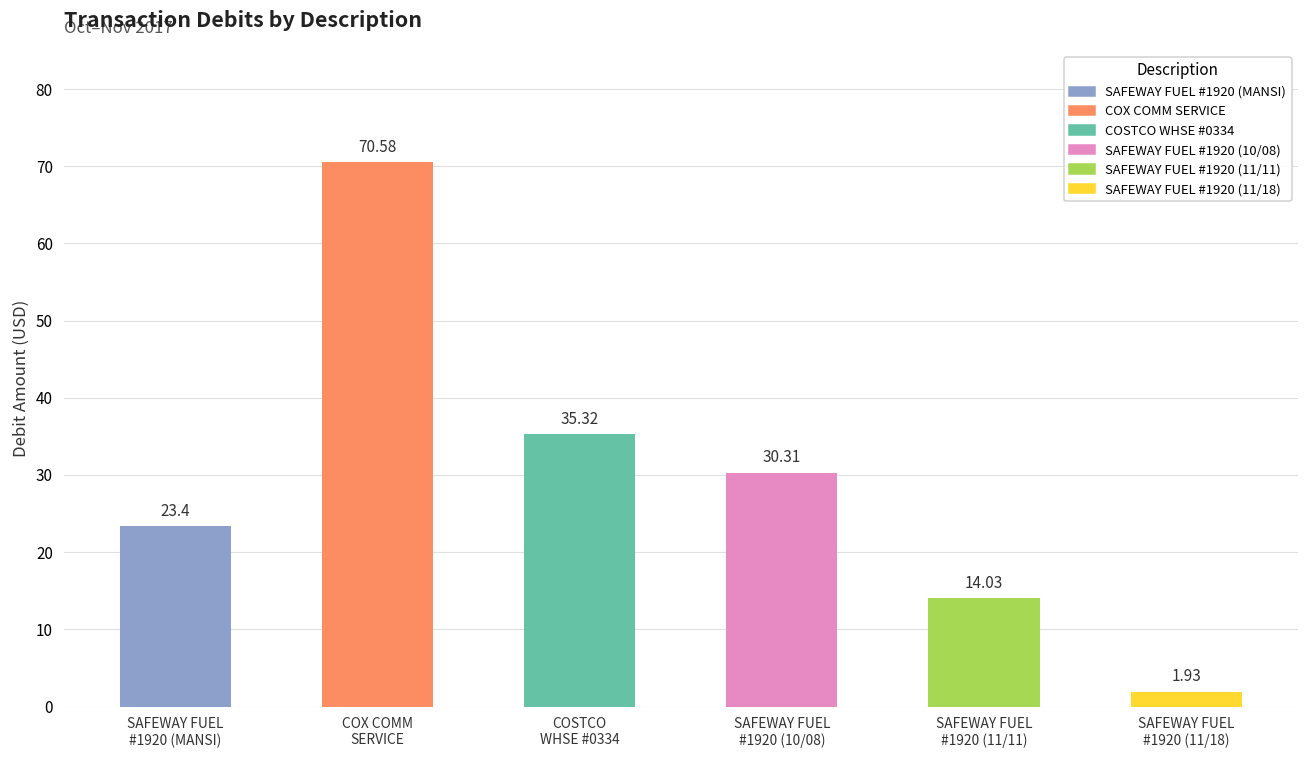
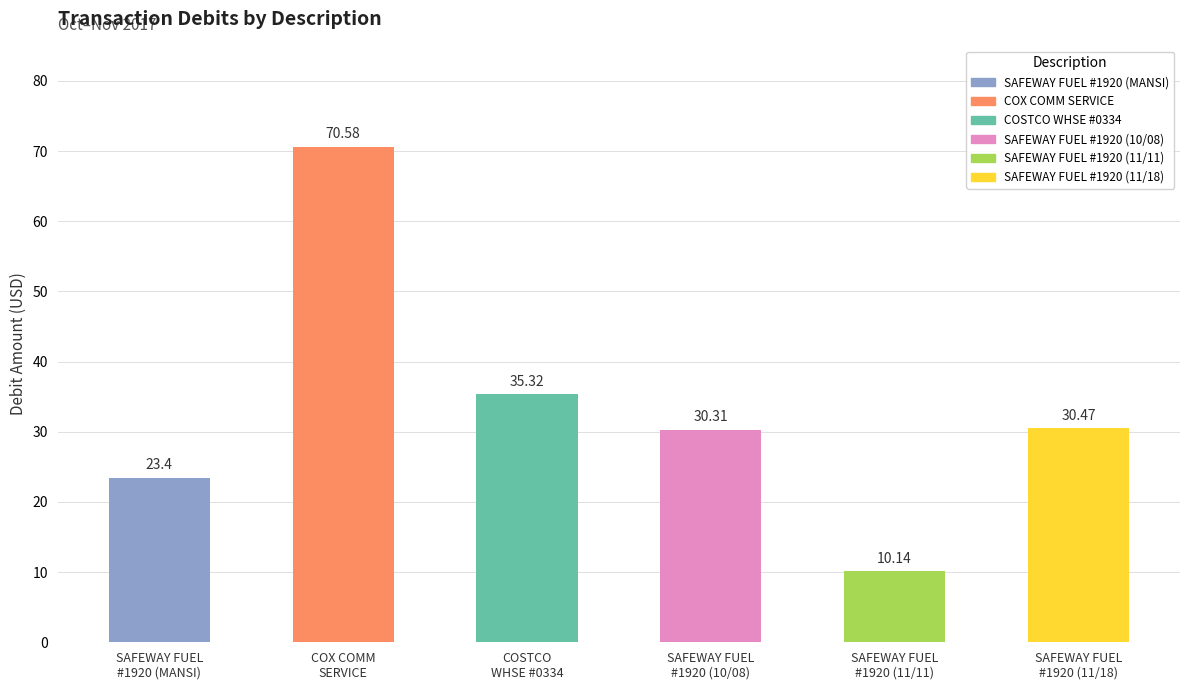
SAFEWAY FUEL #1920 (11/11): 14.03 -> 10.14
SAFEWAY FUEL #1920 (11/18): 1.93 -> 30.47
